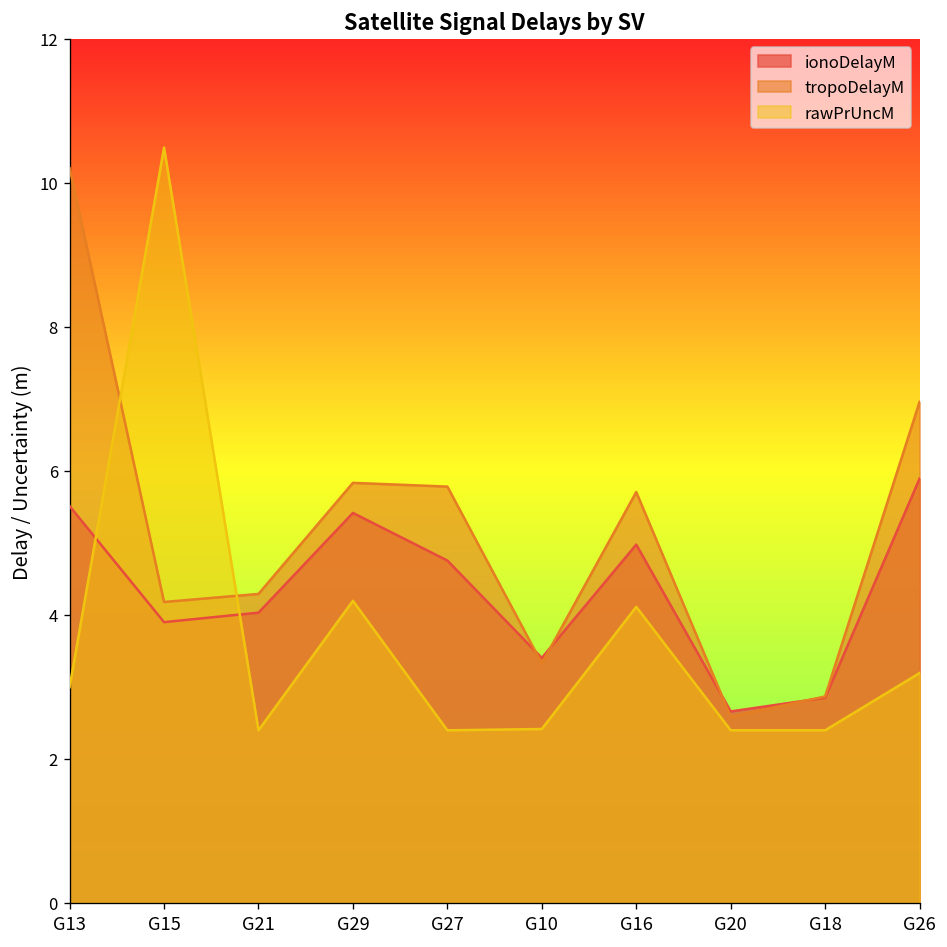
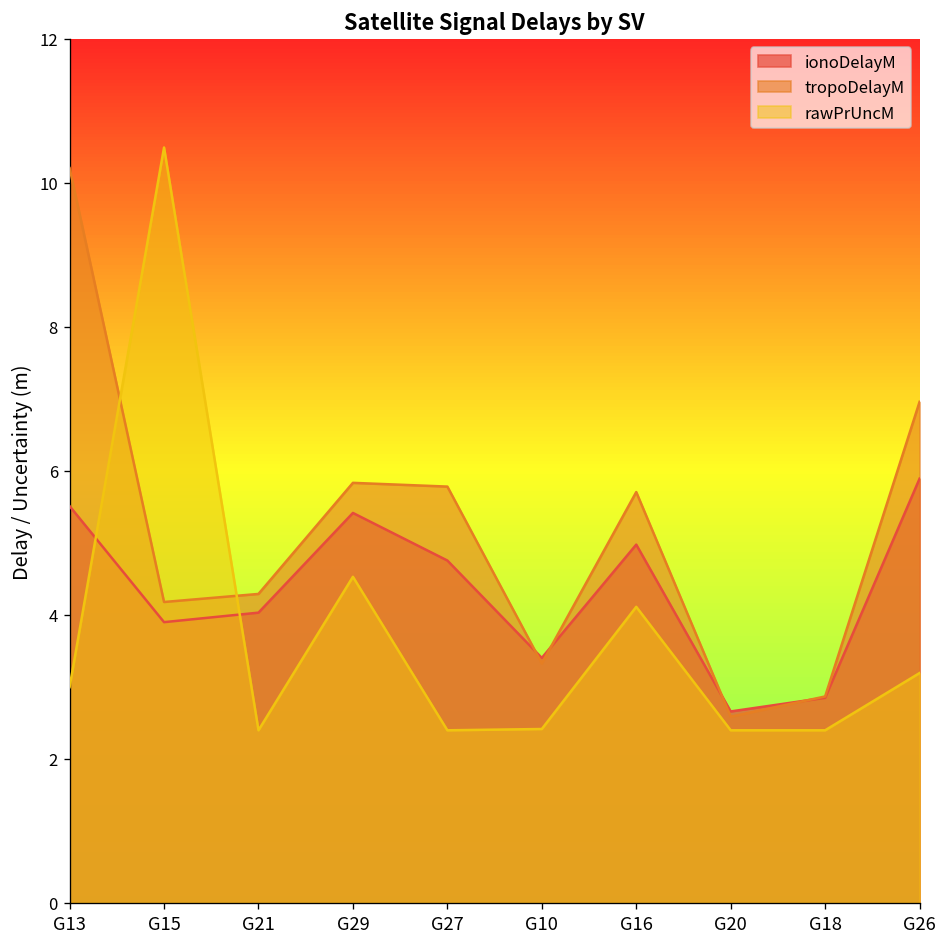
rawPrUncM, G29: 4.2 -> 4.5
